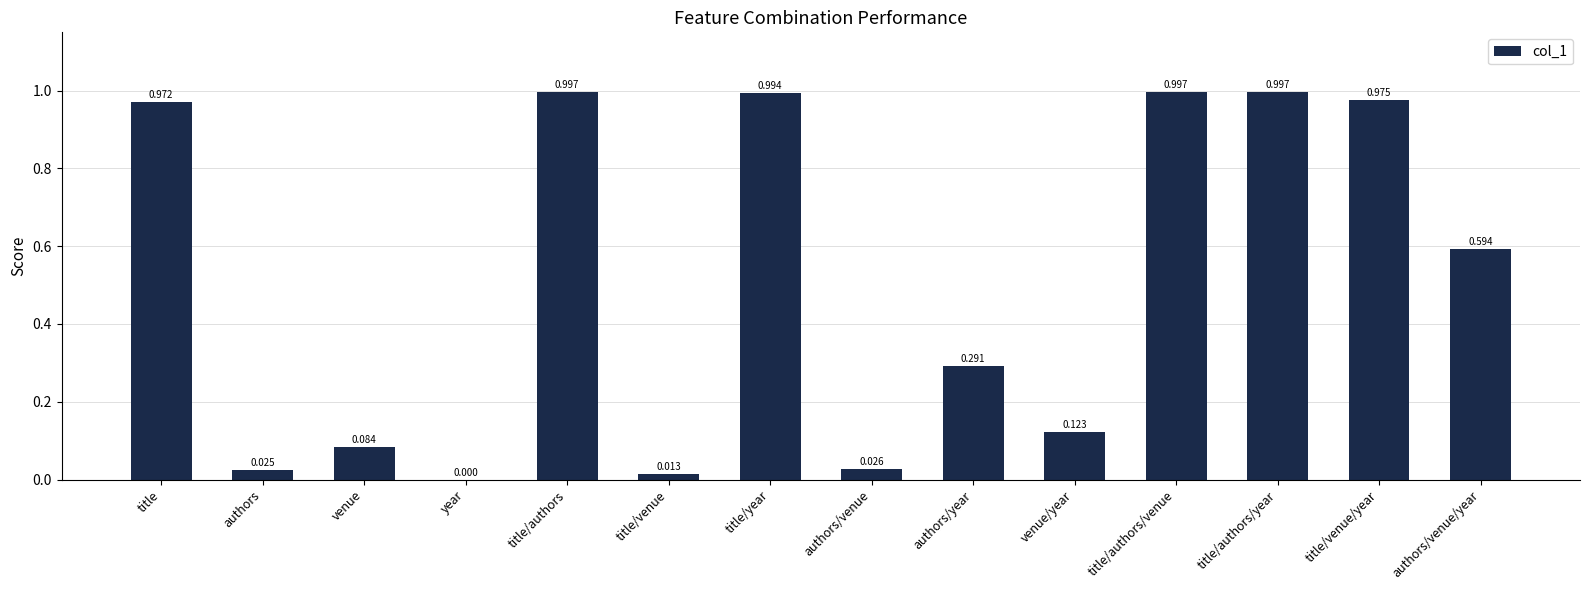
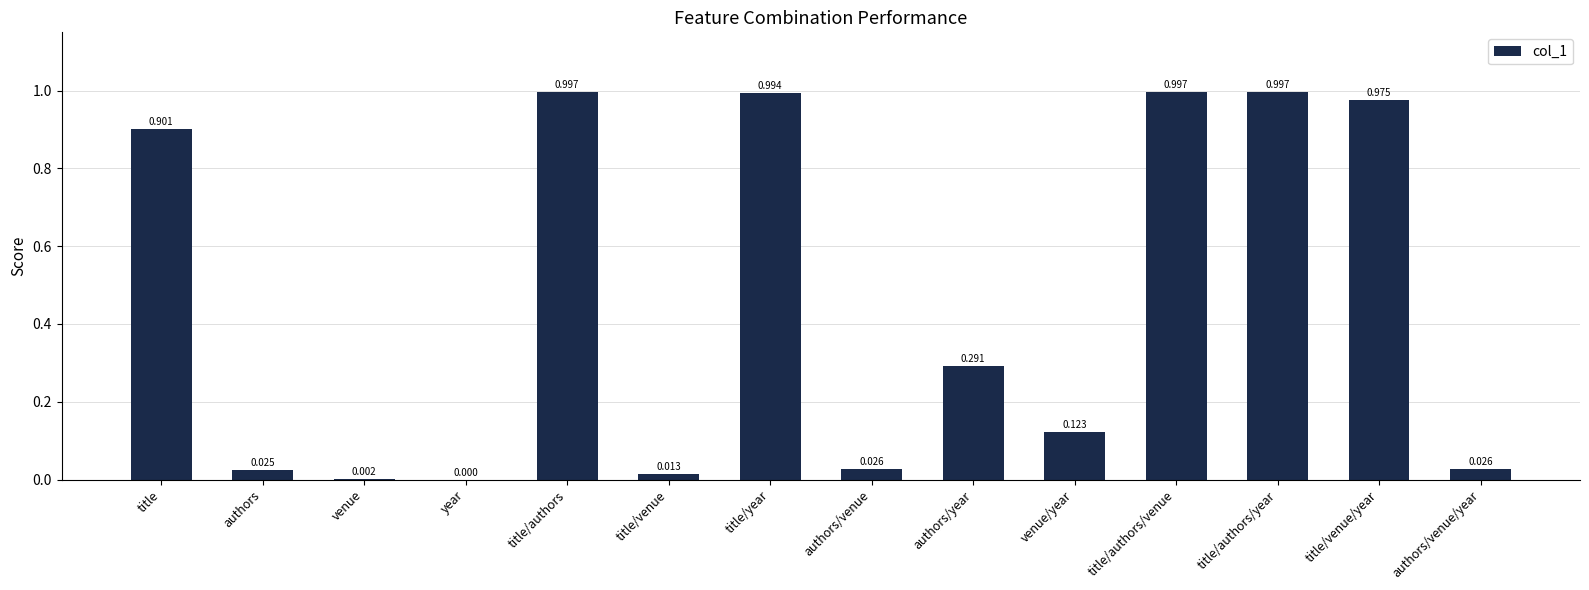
title: 0.972 -> 0.901
venue: 0.084 -> 0.002
authors/venue/year: 0.594 -> 0.026
